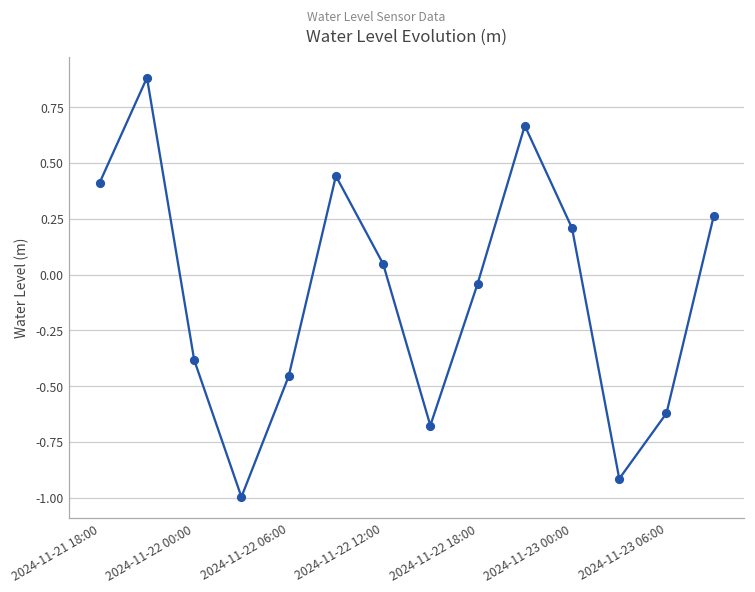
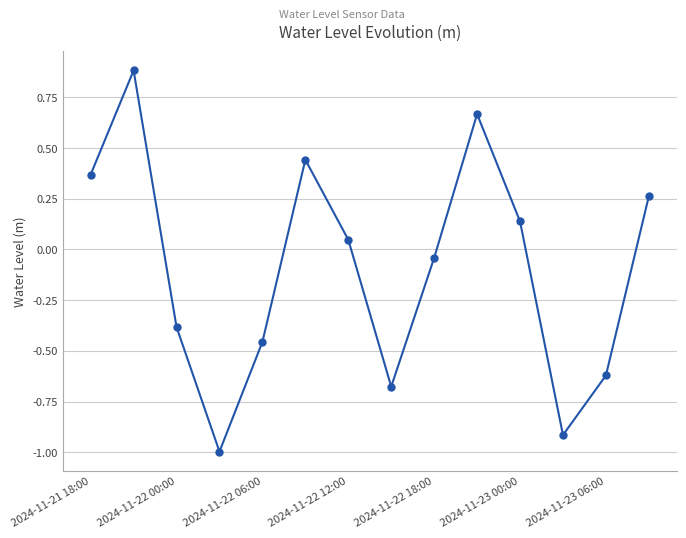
2024-11-21 18:00: 0.41 -> 0.37
2024-11-23 00:00: 0.21 -> 0.14
